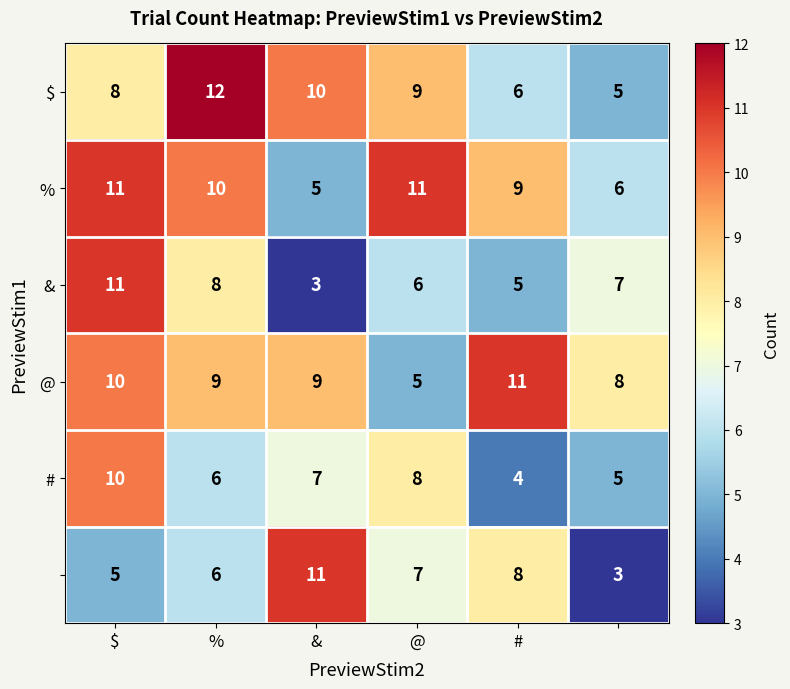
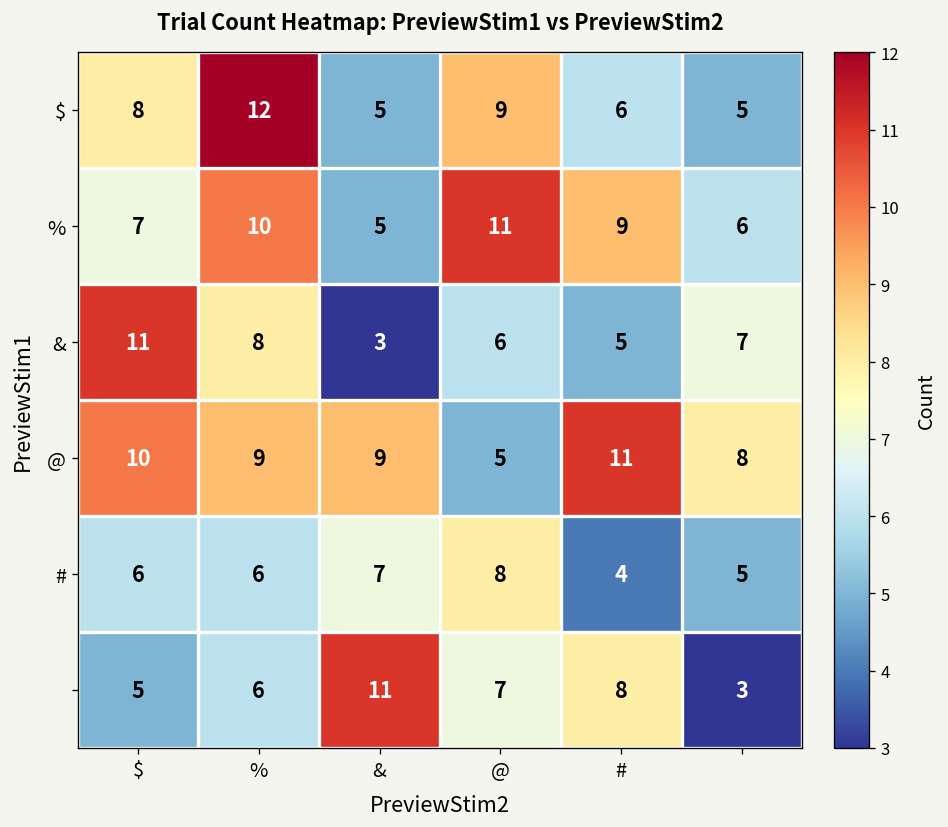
$, &: 10 -> 5
%, $: 11 -> 7
#, $: 10 -> 6
